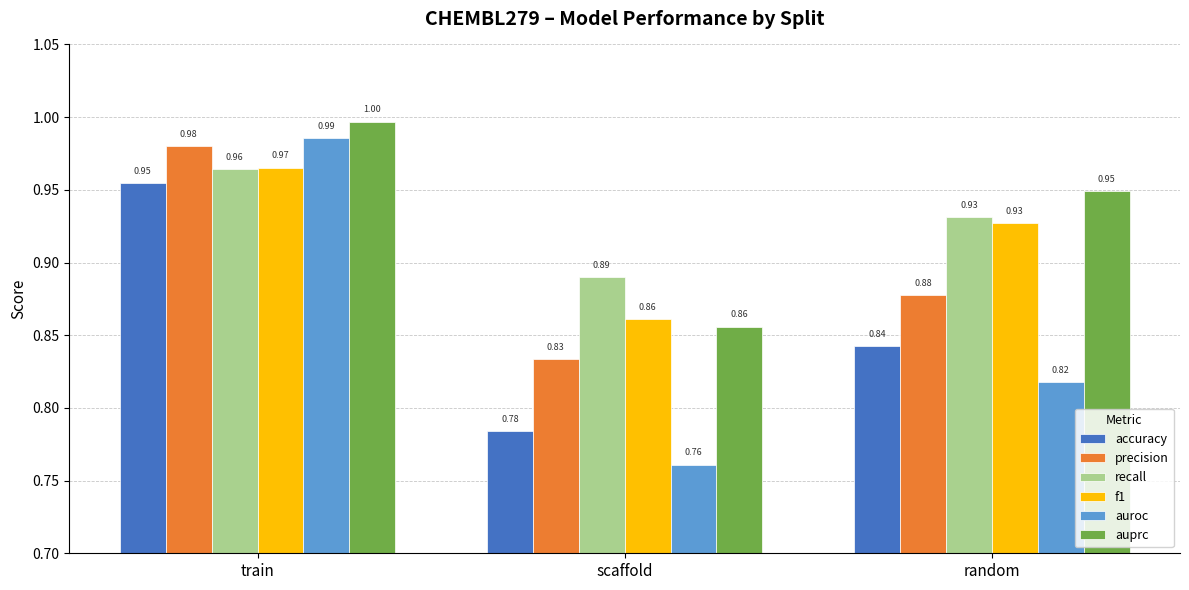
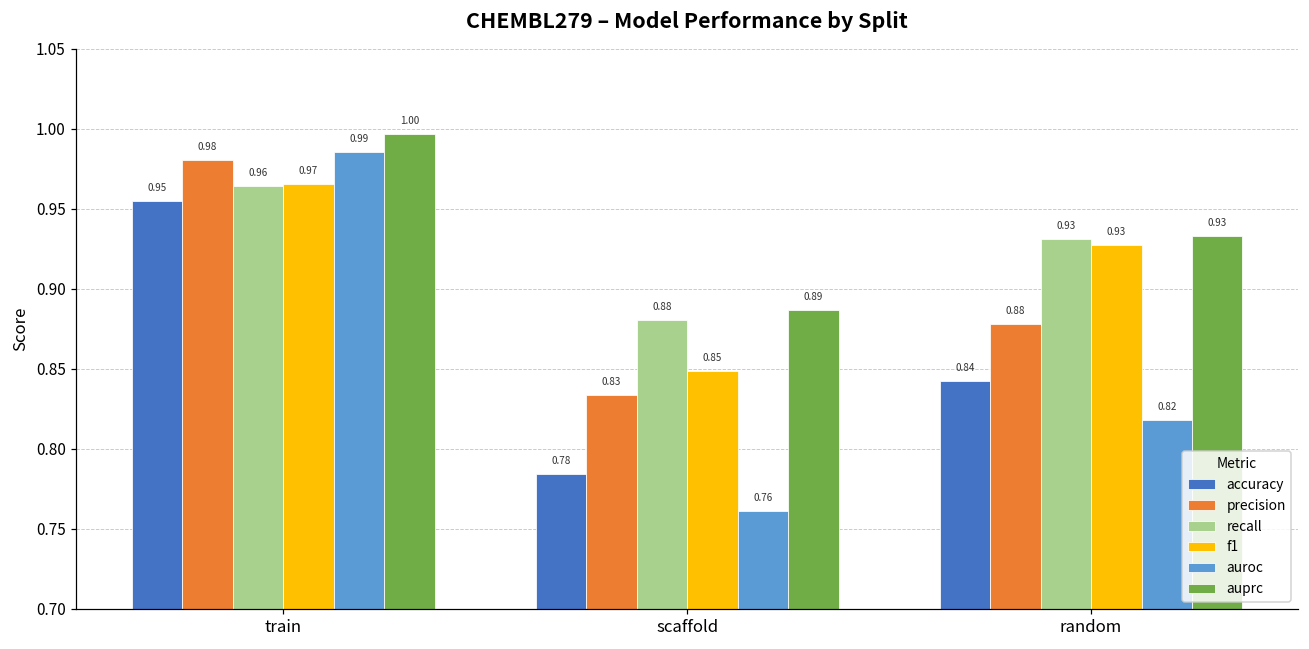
recall, scaffold: 0.89 -> 0.88
f1, scaffold: 0.86 -> 0.85
auprc, scaffold: 0.86 -> 0.89
auprc, random: 0.95 -> 0.93
